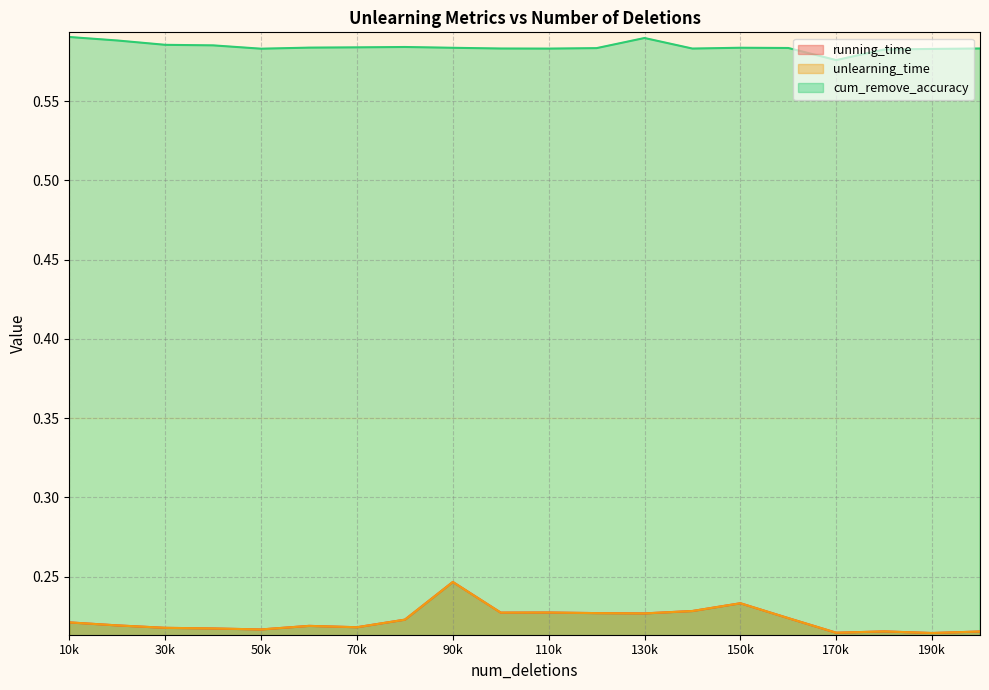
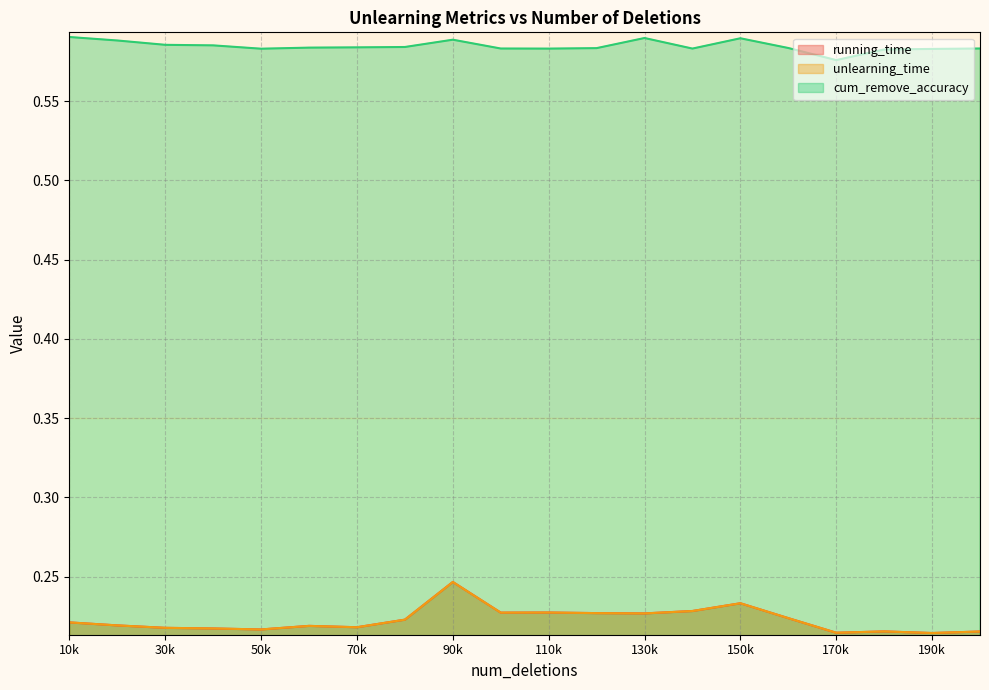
cum_remove_accuracy, 90k: 0.584 -> 0.589
cum_remove_accuracy, 150k: 0.584 -> 0.590
